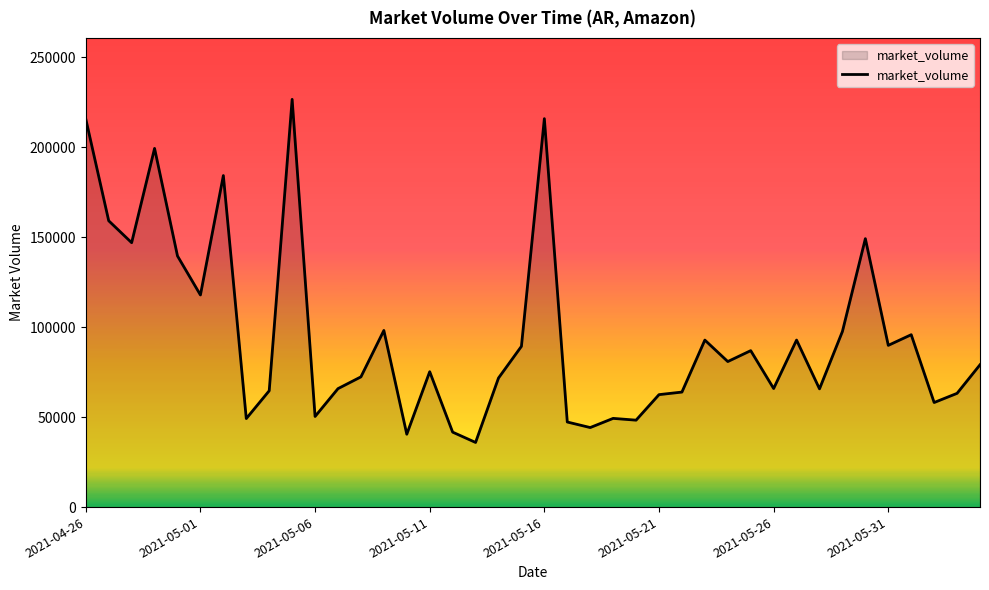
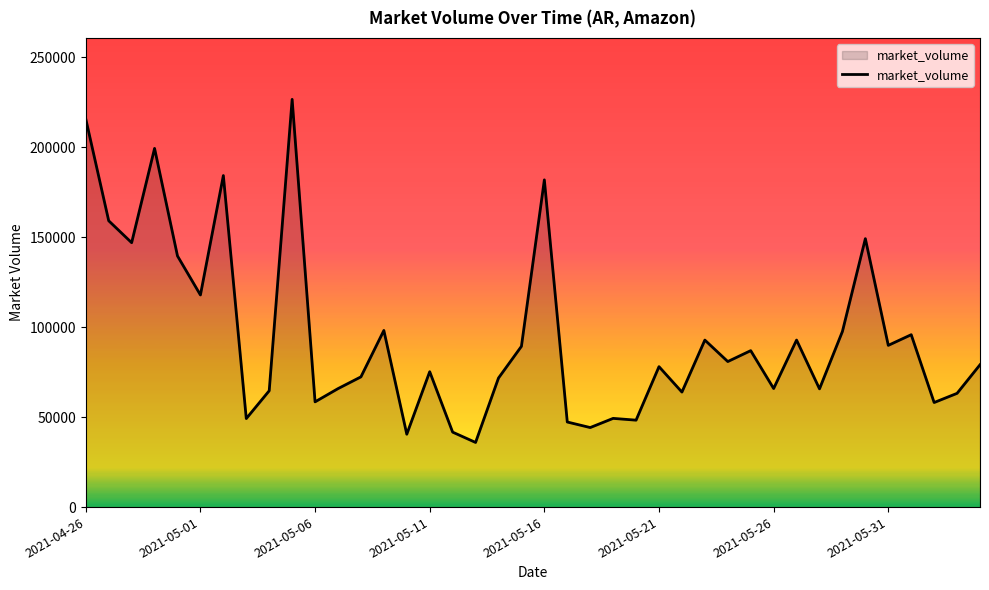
2021-05-06: 50000 -> 59000
2021-05-16: 216000 -> 182000
2021-05-21: 63000 -> 78000
